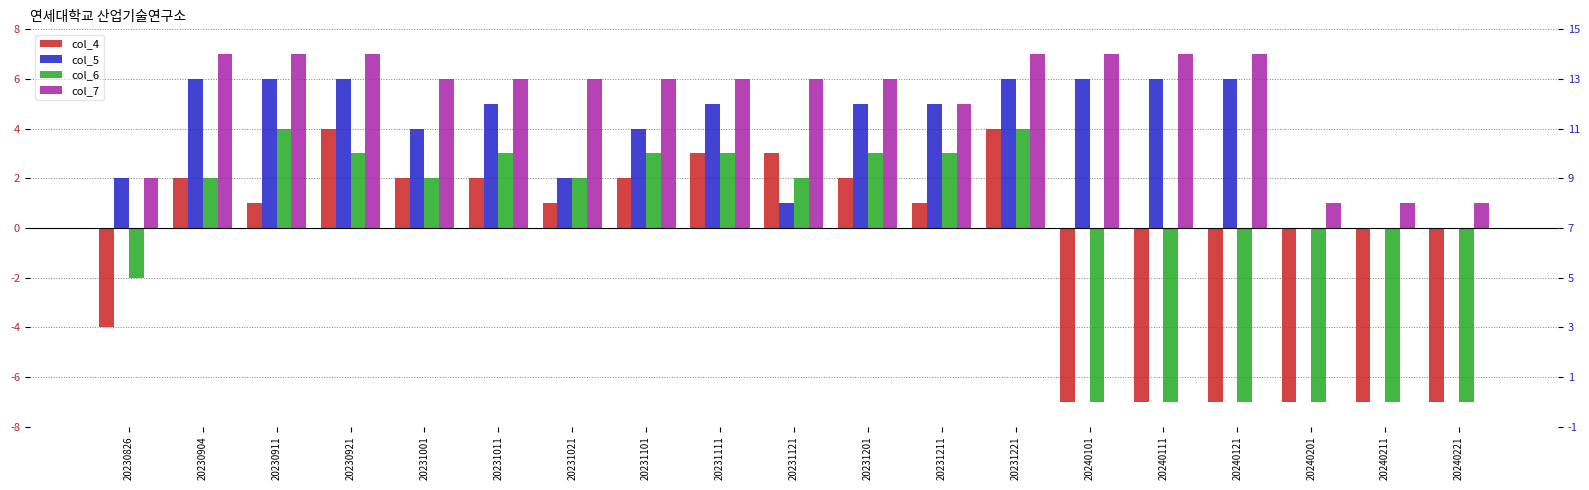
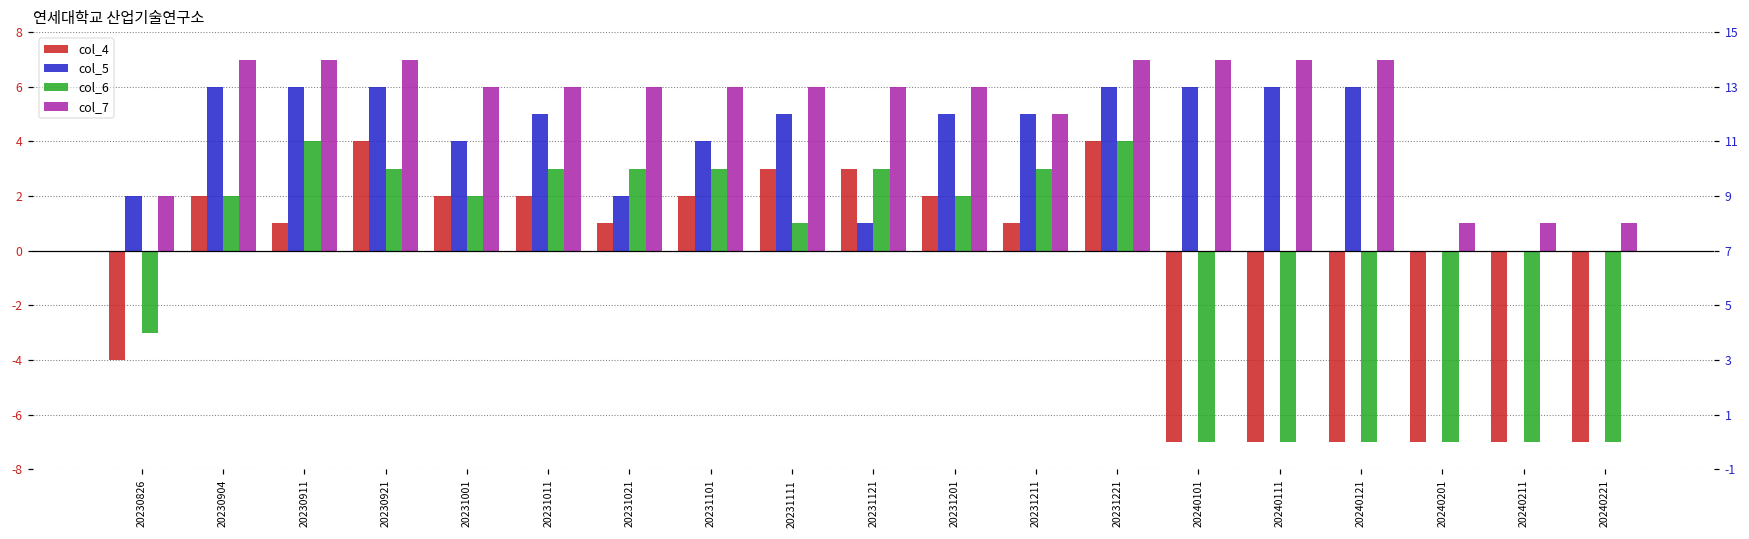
col_6, 20230826: -2.0 -> -3.0
col_6, 20231021: 2.0 -> 3.0
col_6, 20231111: 3.0 -> 1.0
col_6, 20231121: 2.0 -> 3.0
col_6, 20231201: 3.0 -> 2.0
